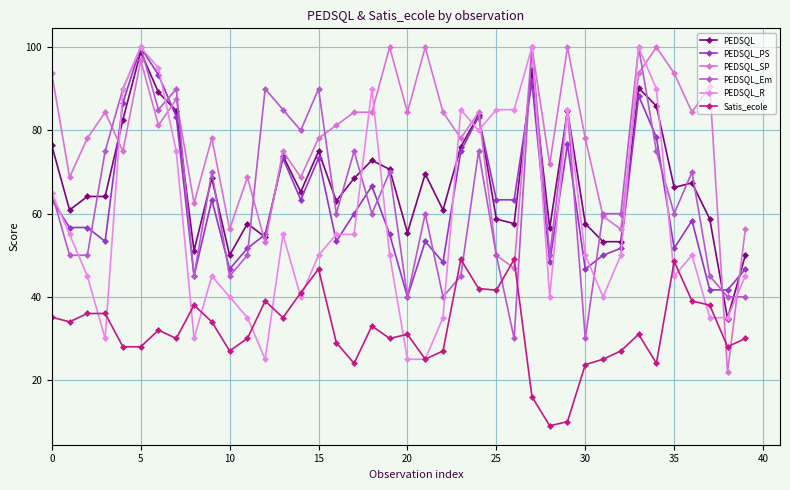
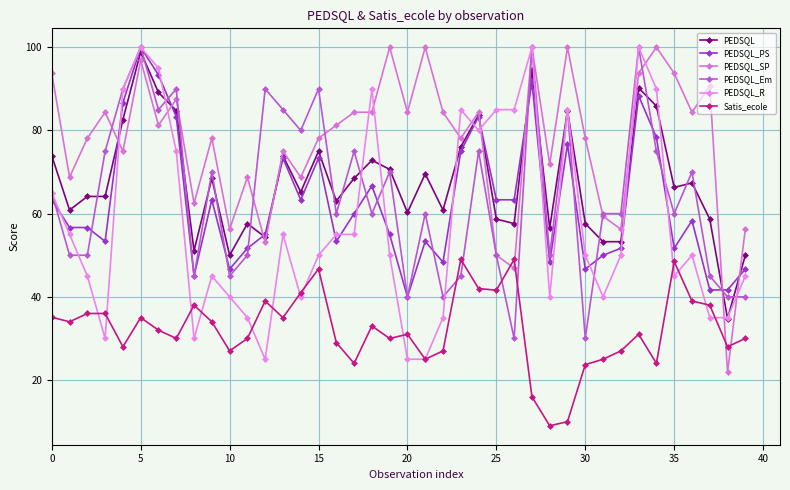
PEDSQL, 0: 76 -> 74
Satis_ecole, 5: 28 -> 35
PEDSQL, 20: 55 -> 60
